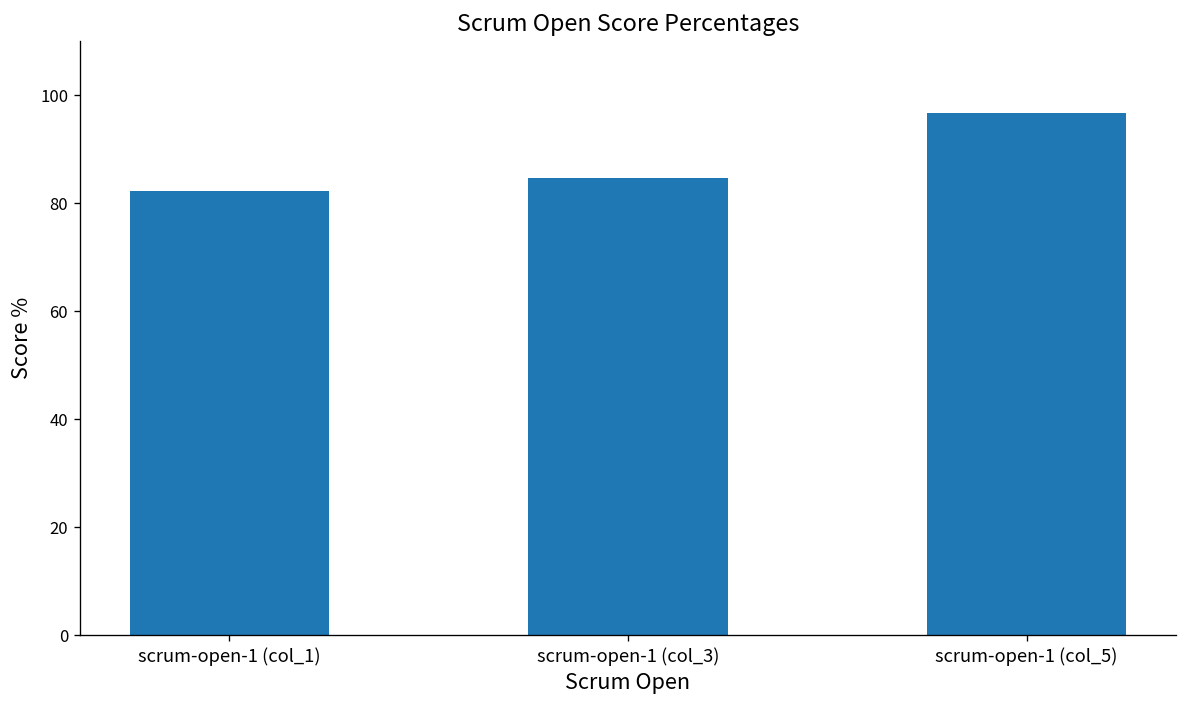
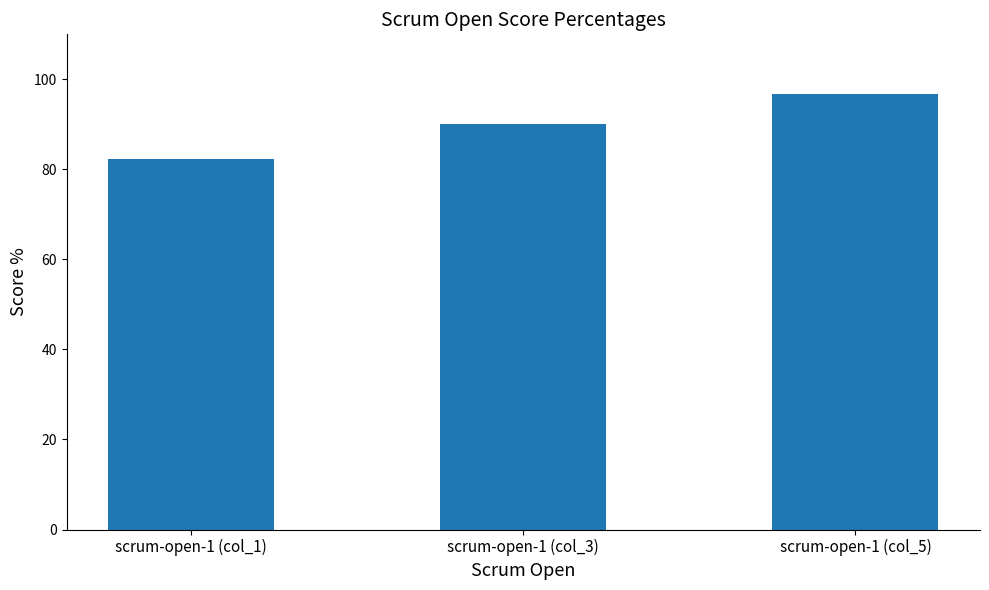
scrum-open-1 (col_3): 85 -> 90
